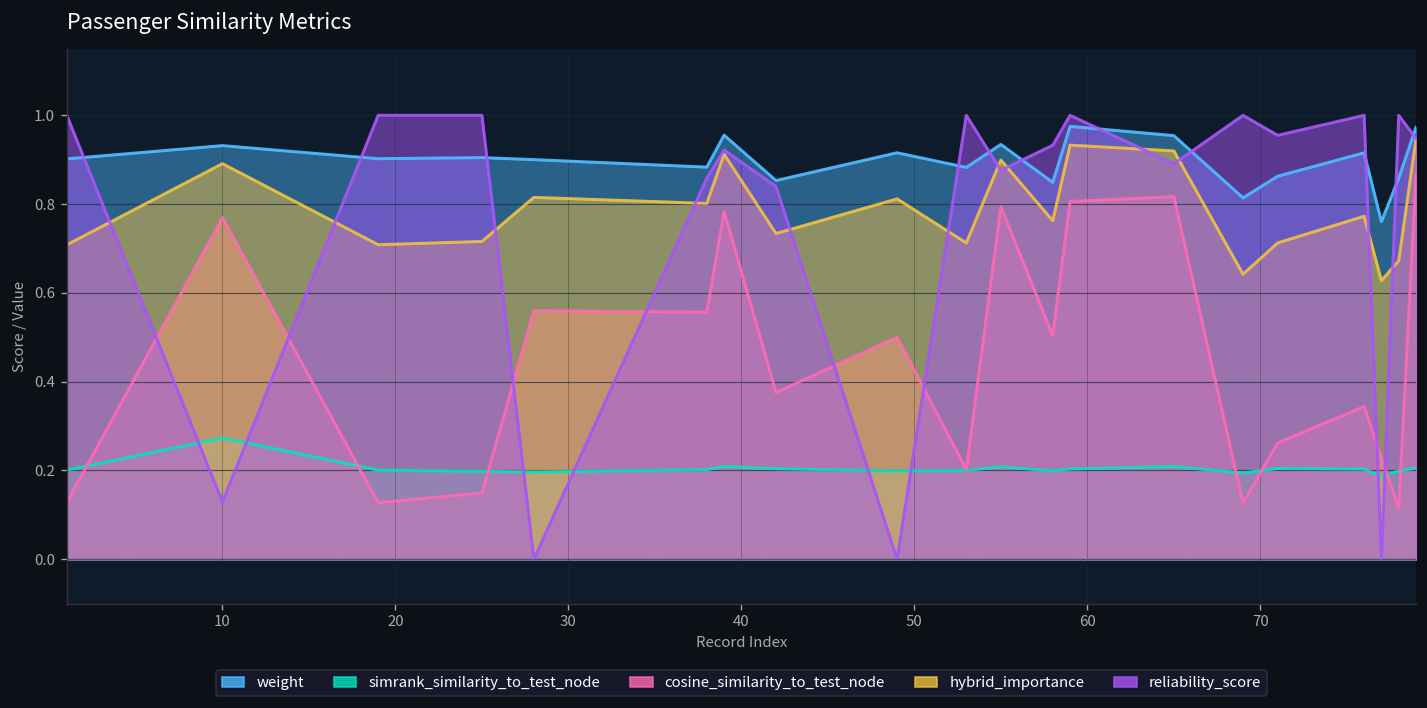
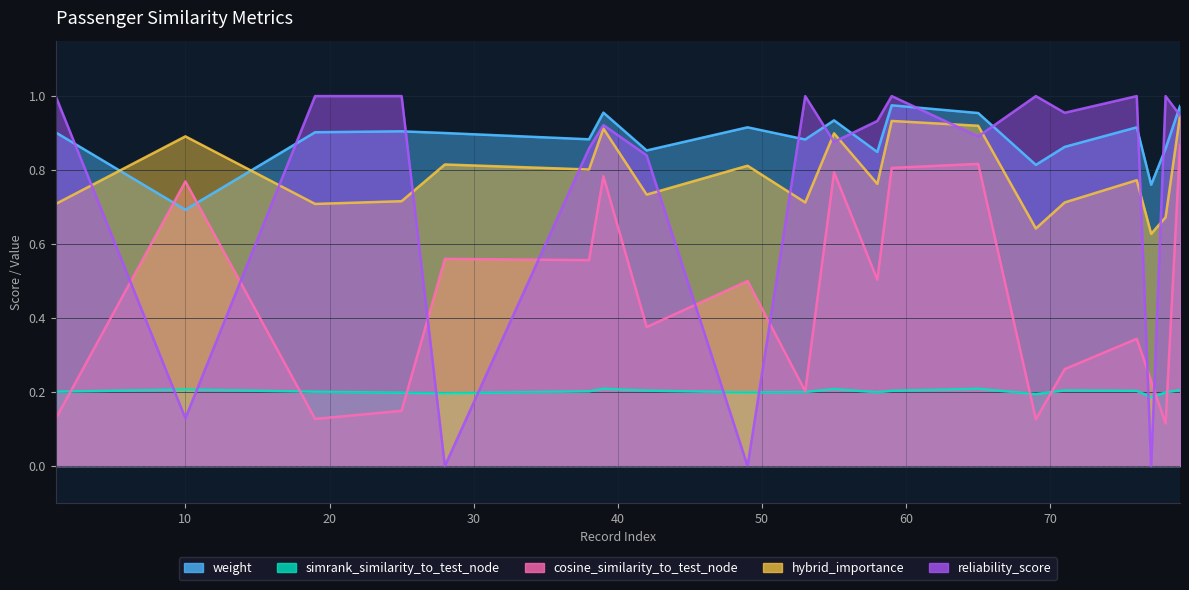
weight, 10: 0.93 -> 0.69
simrank_similarity_to_test_node, 10: 0.27 -> 0.21
